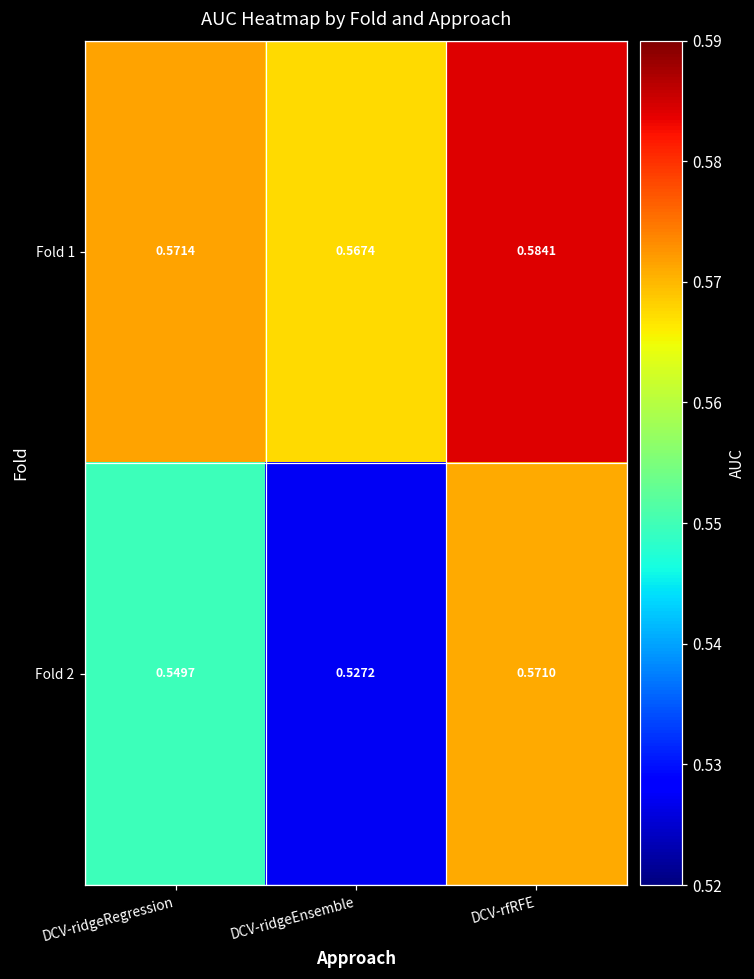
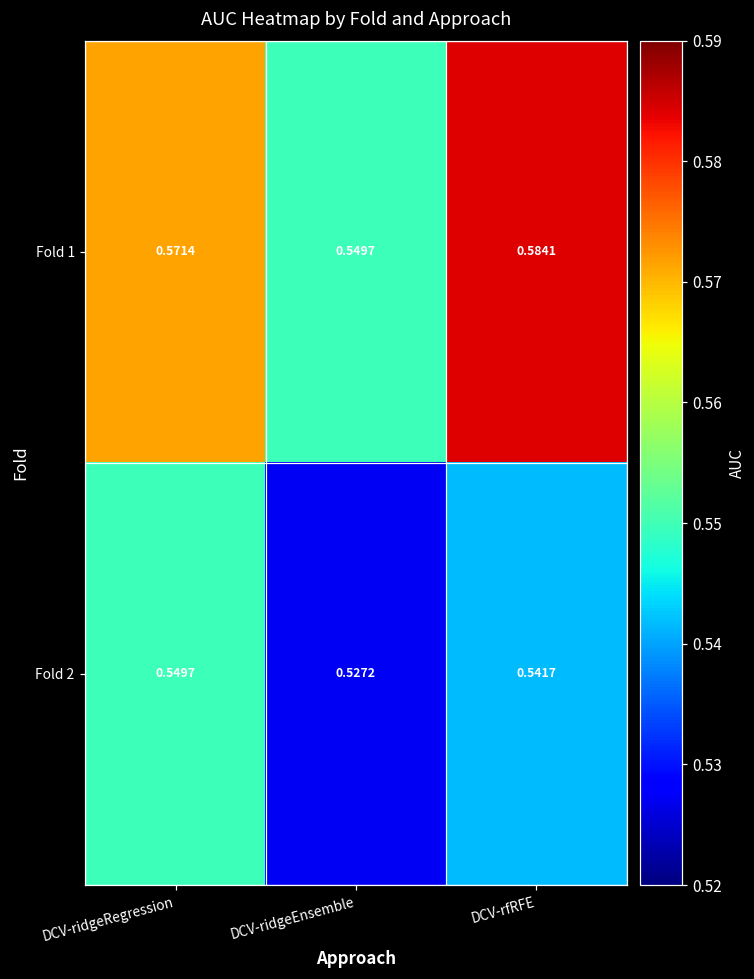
Fold 1, DCV-ridgeEnsemble: 0.5674 -> 0.5497
Fold 2, DCV-rfRFE: 0.5710 -> 0.5417
